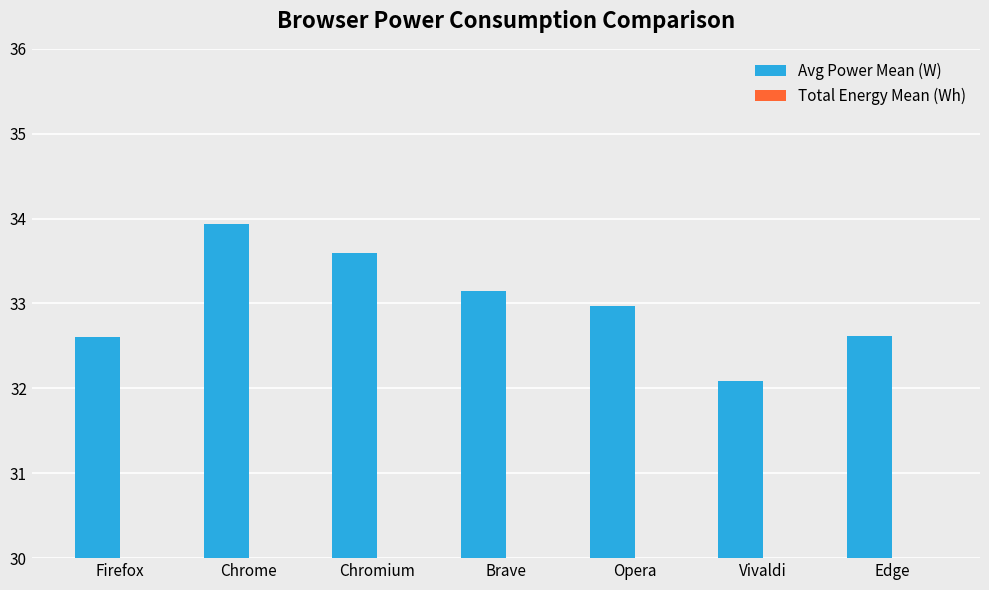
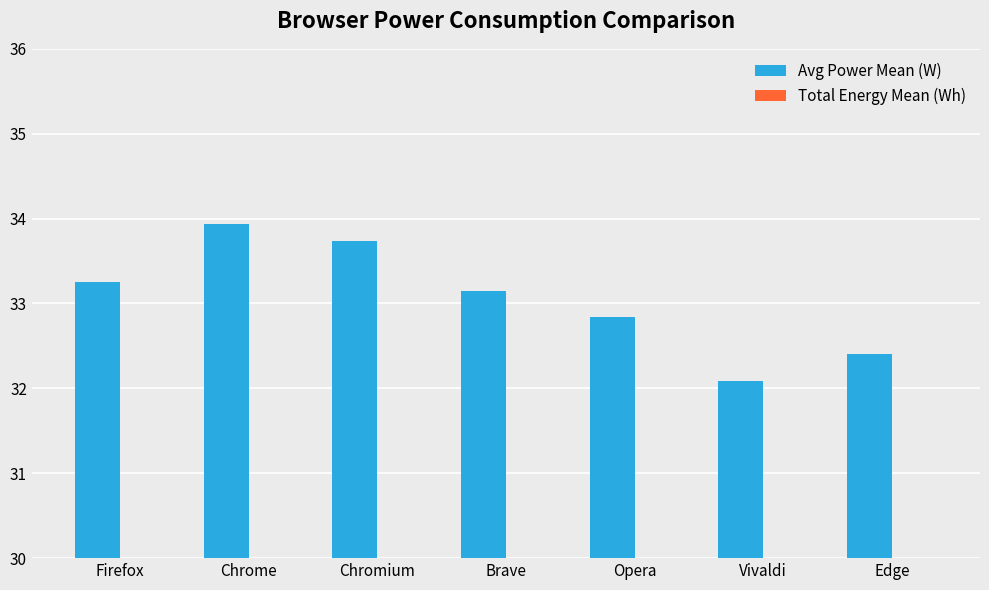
Avg Power Mean (W), Firefox: 32.6 -> 33.3
Avg Power Mean (W), Chromium: 33.6 -> 33.7
Avg Power Mean (W), Opera: 33.0 -> 32.8
Avg Power Mean (W), Edge: 32.6 -> 32.4
